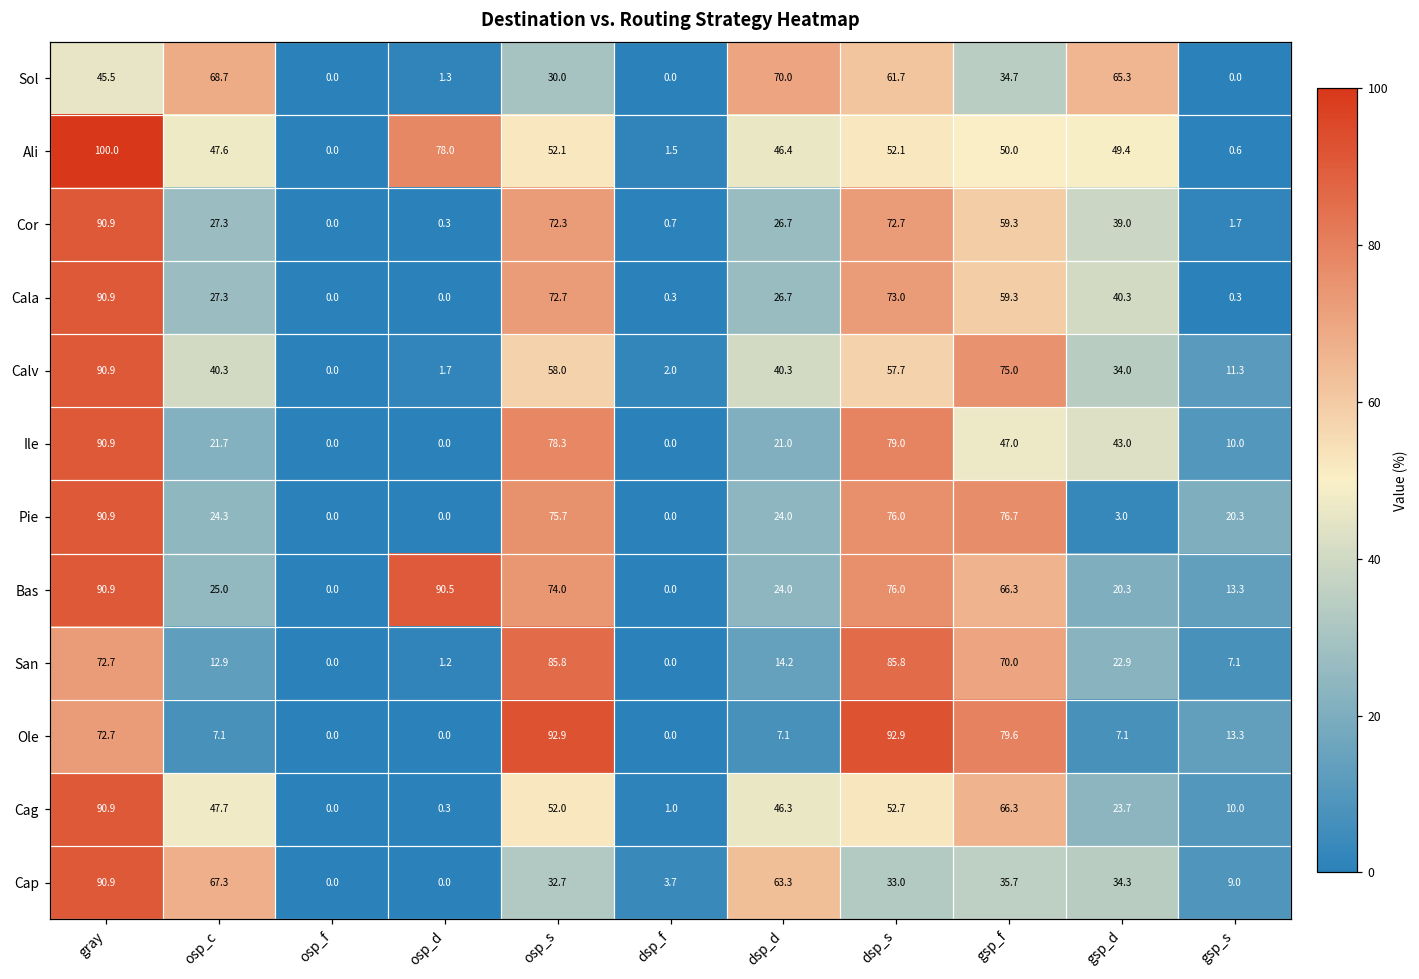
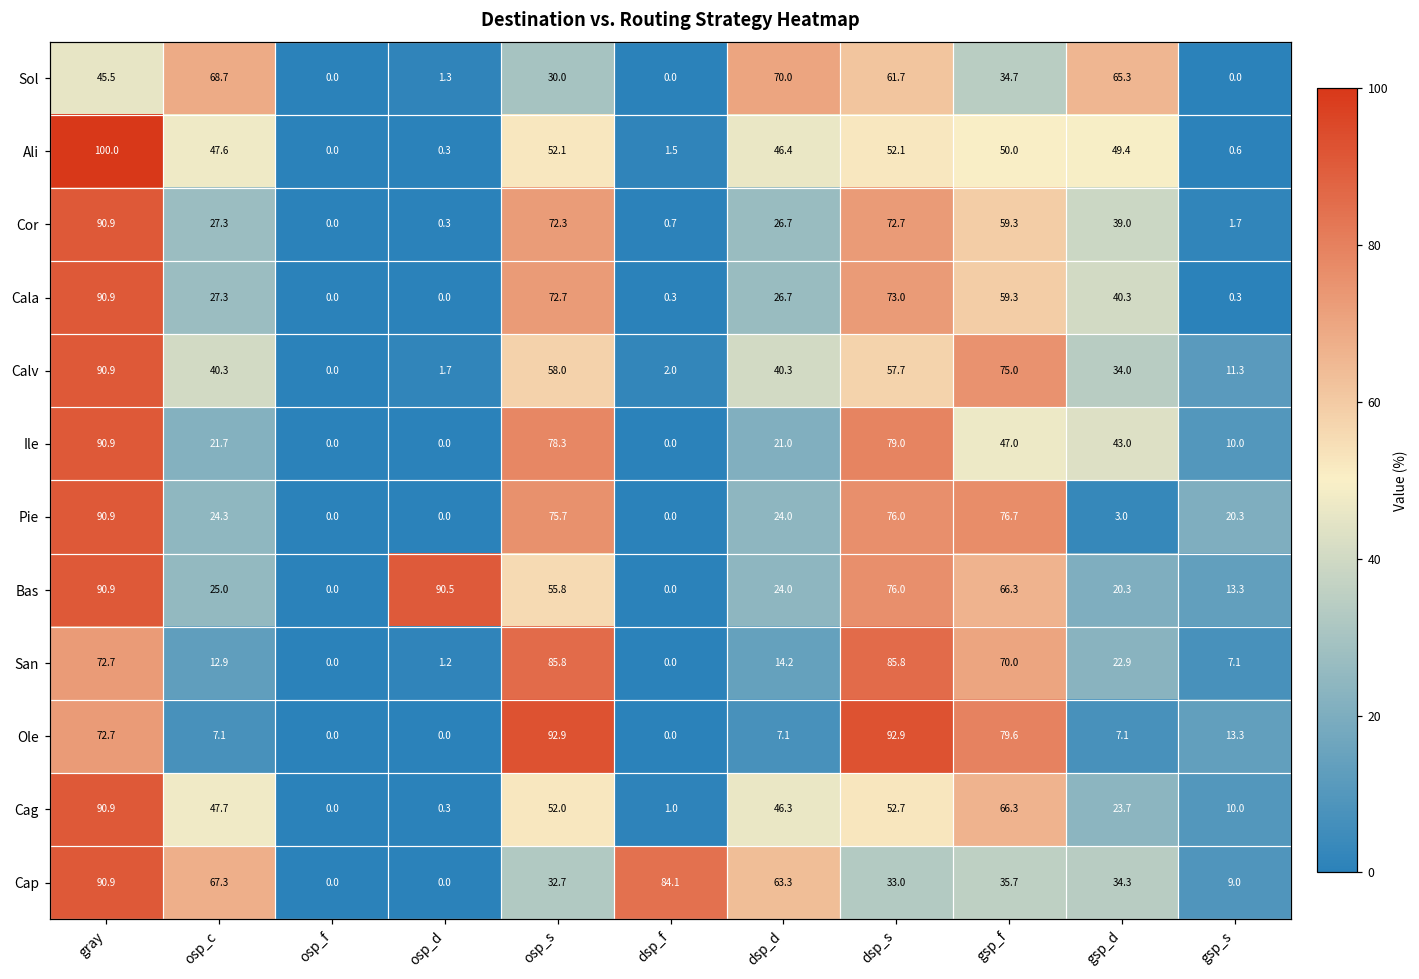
Ali, osp_d: 78.0 -> 0.3
Bas, osp_s: 74.0 -> 55.8
Cap, dsp_f: 3.7 -> 84.1
